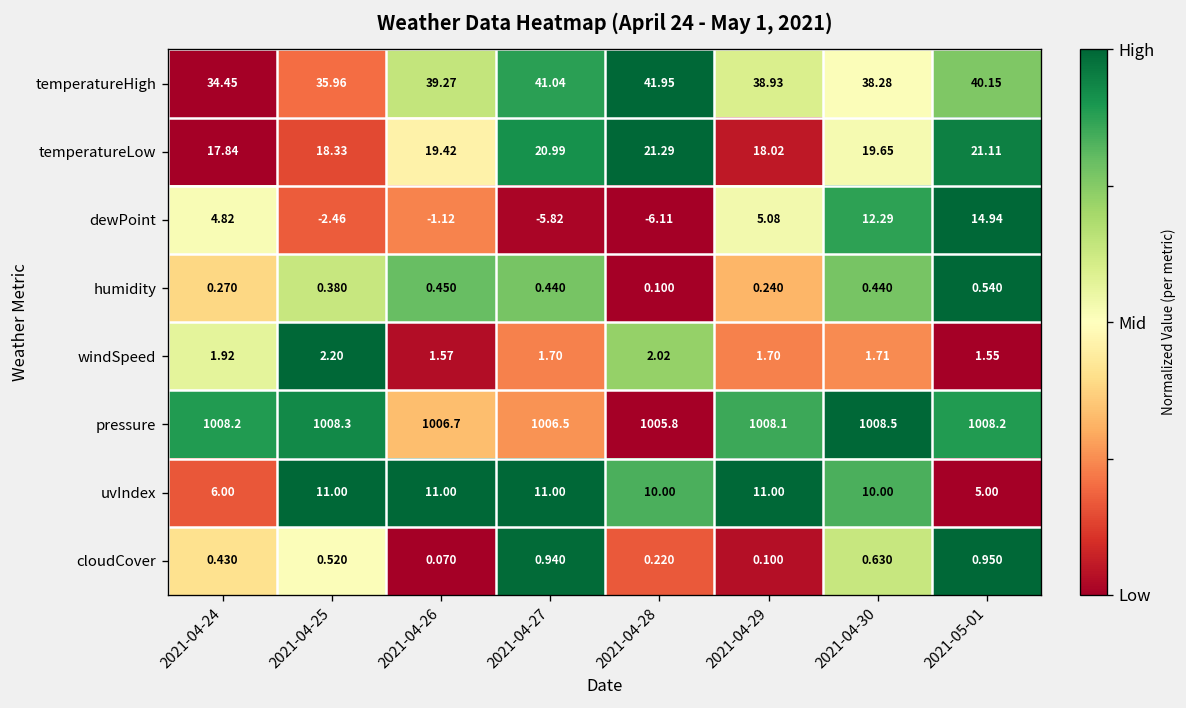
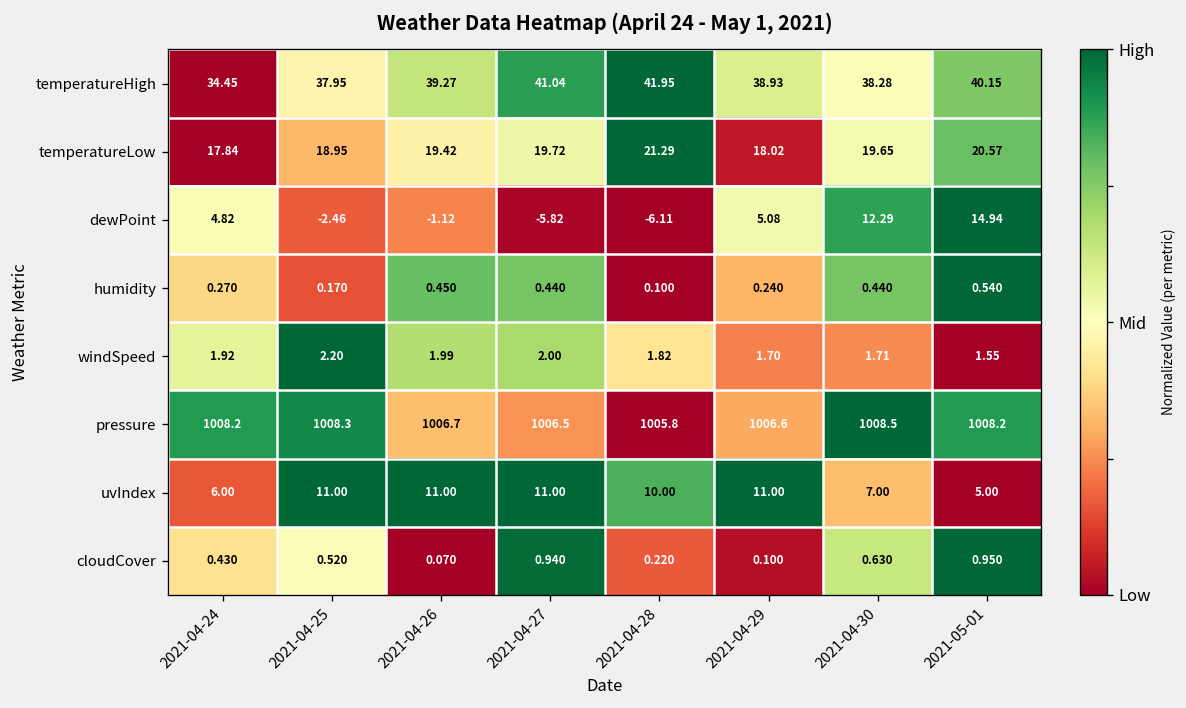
temperatureHigh, 2021-04-25: 35.96 -> 37.95
temperatureLow, 2021-04-25: 18.33 -> 18.95
temperatureLow, 2021-04-27: 20.99 -> 19.72
temperatureLow, 2021-05-01: 21.11 -> 20.57
humidity, 2021-04-25: 0.380 -> 0.170
windSpeed, 2021-04-26: 1.57 -> 1.99
windSpeed, 2021-04-27: 1.70 -> 2.00
windSpeed, 2021-04-28: 2.02 -> 1.82
pressure, 2021-04-29: 1008.1 -> 1006.6
uvIndex, 2021-04-30: 10.00 -> 7.00
